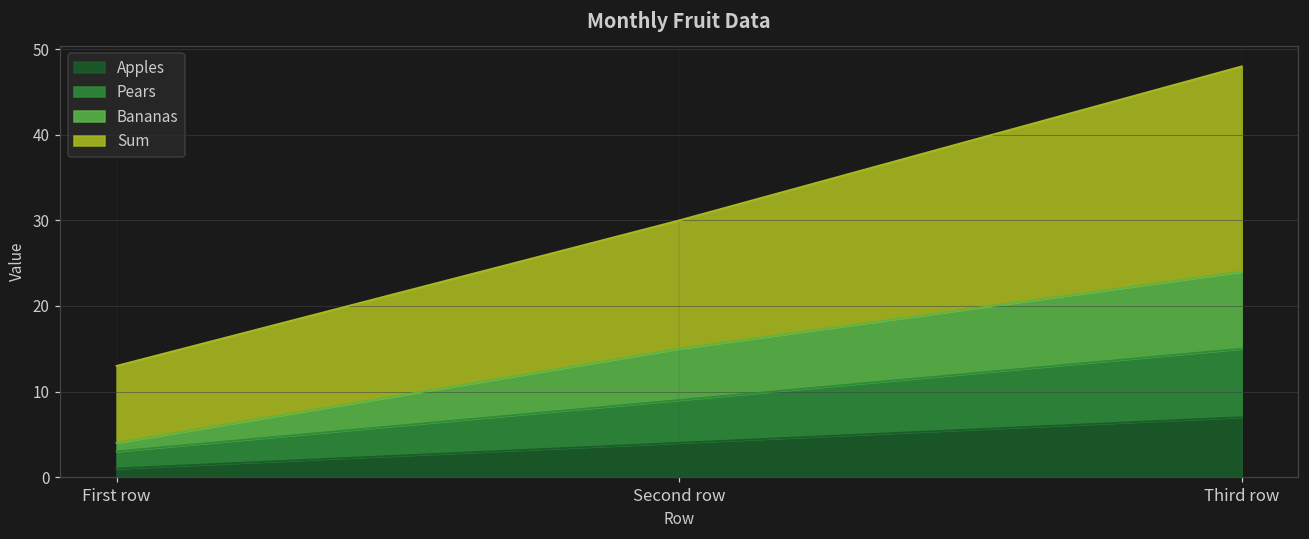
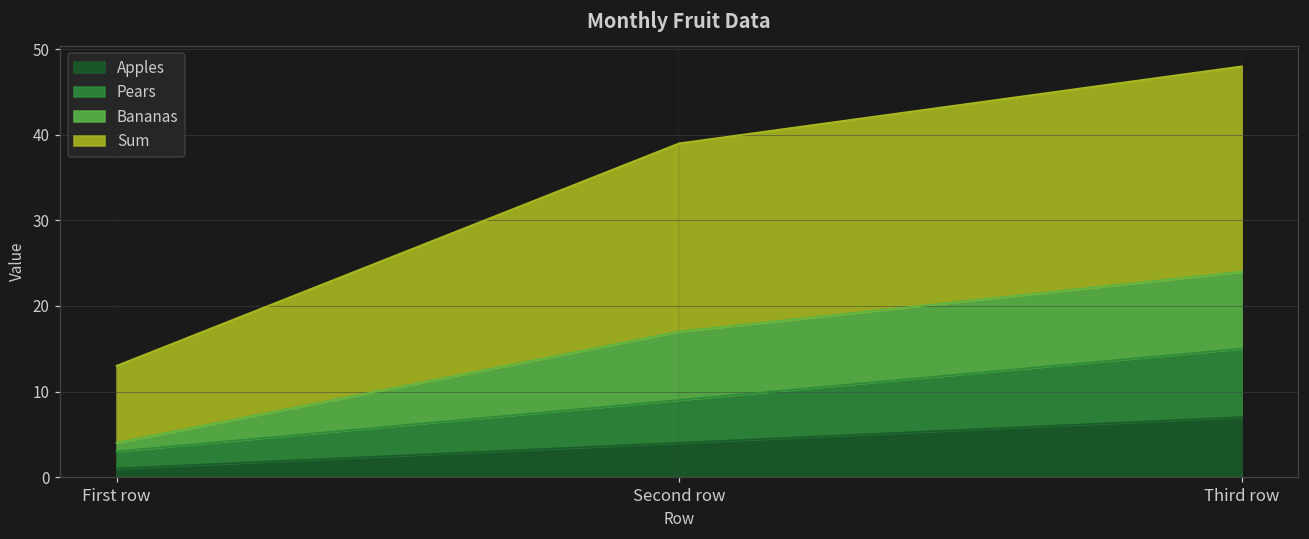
Bananas, Second row: 6 -> 8
Sum, Second row: 15 -> 22
